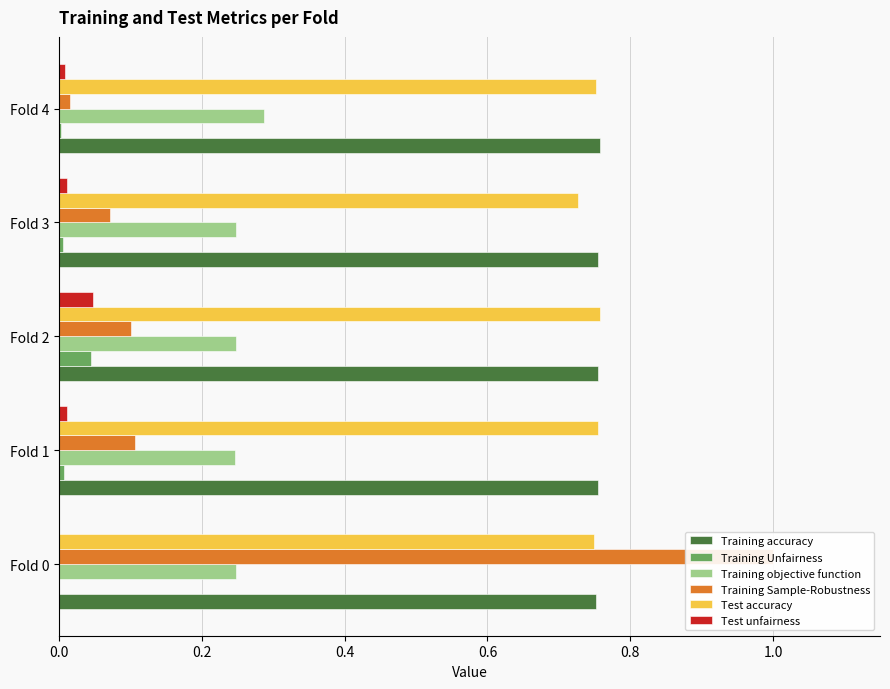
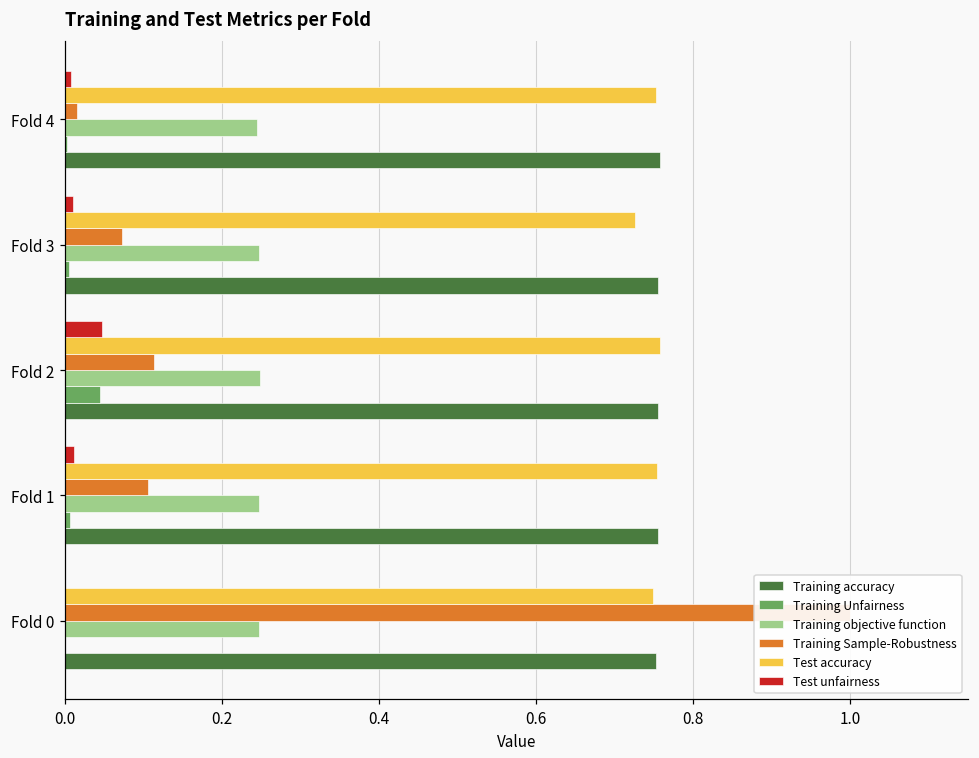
Training objective function, Fold 4: 0.29 -> 0.24
Training Sample-Robustness, Fold 2: 0.10 -> 0.11
